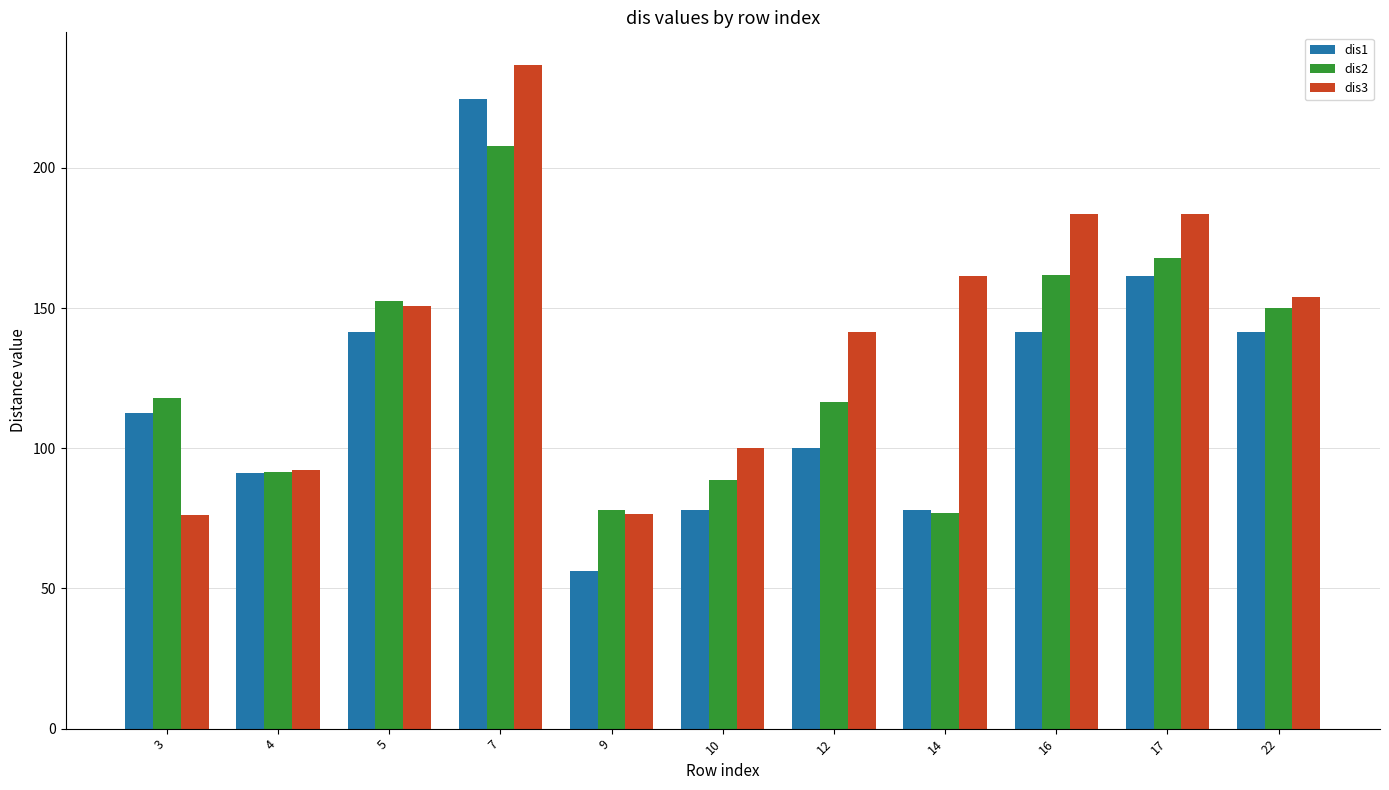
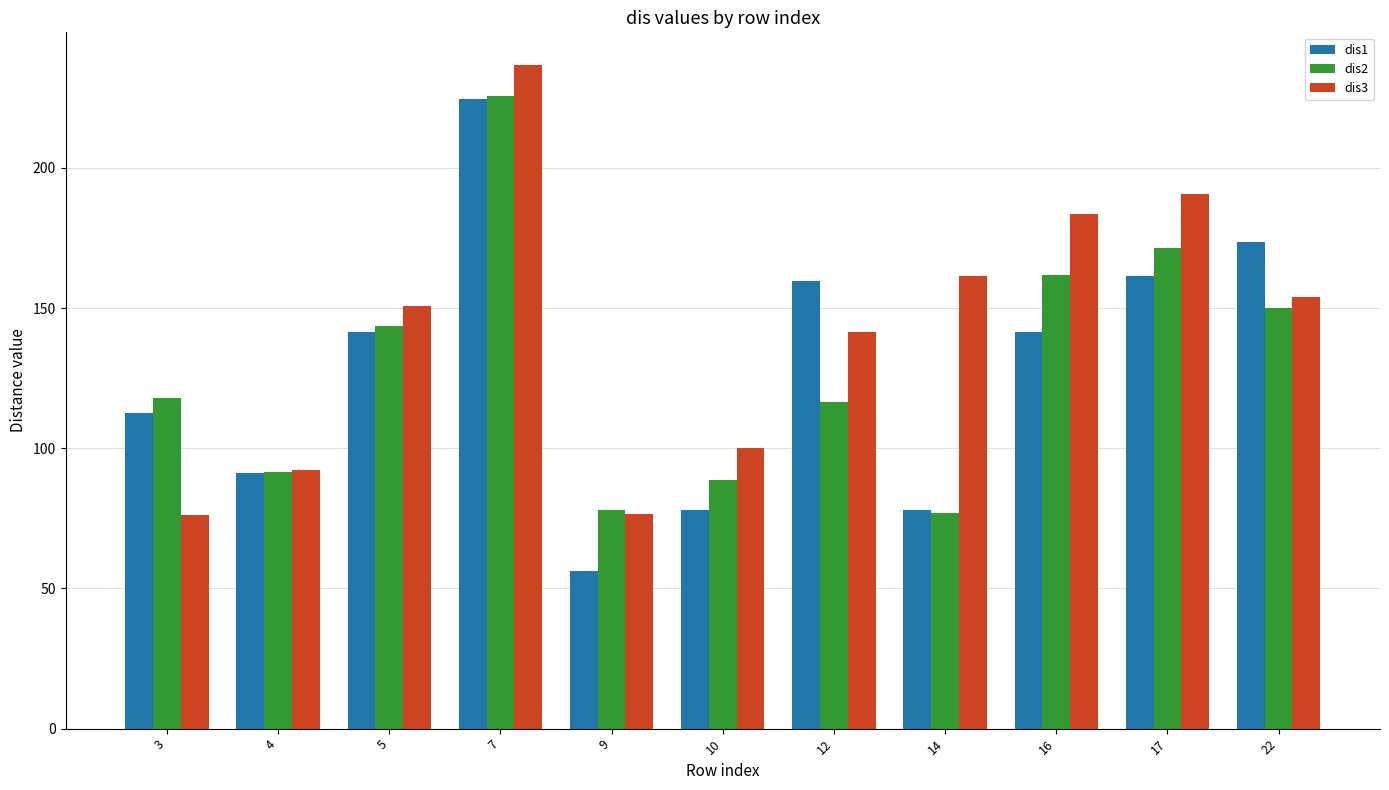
dis2, 5: 153 -> 143
dis2, 7: 208 -> 226
dis1, 12: 100 -> 160
dis2, 17: 168 -> 171
dis3, 17: 184 -> 191
dis1, 22: 141 -> 174
